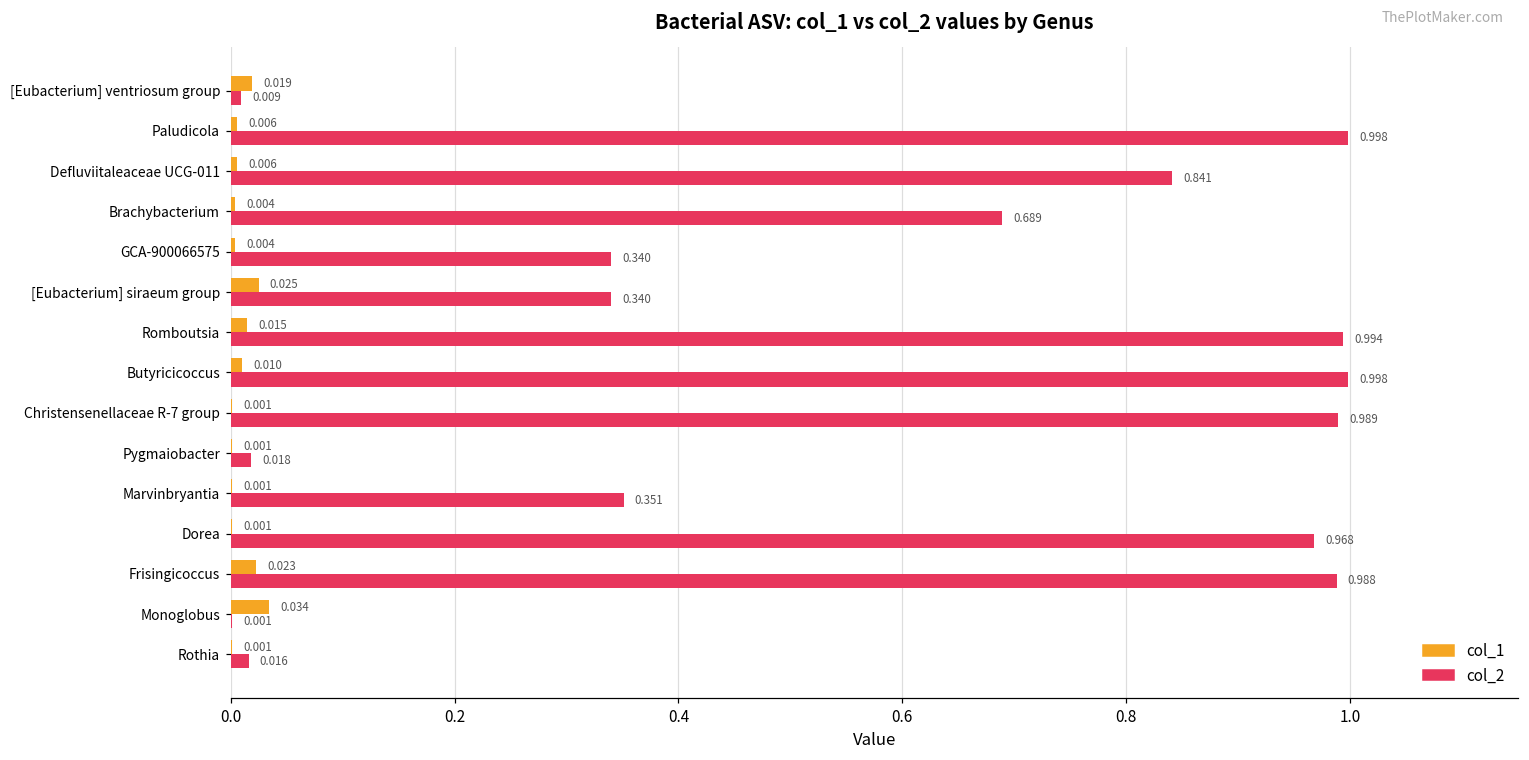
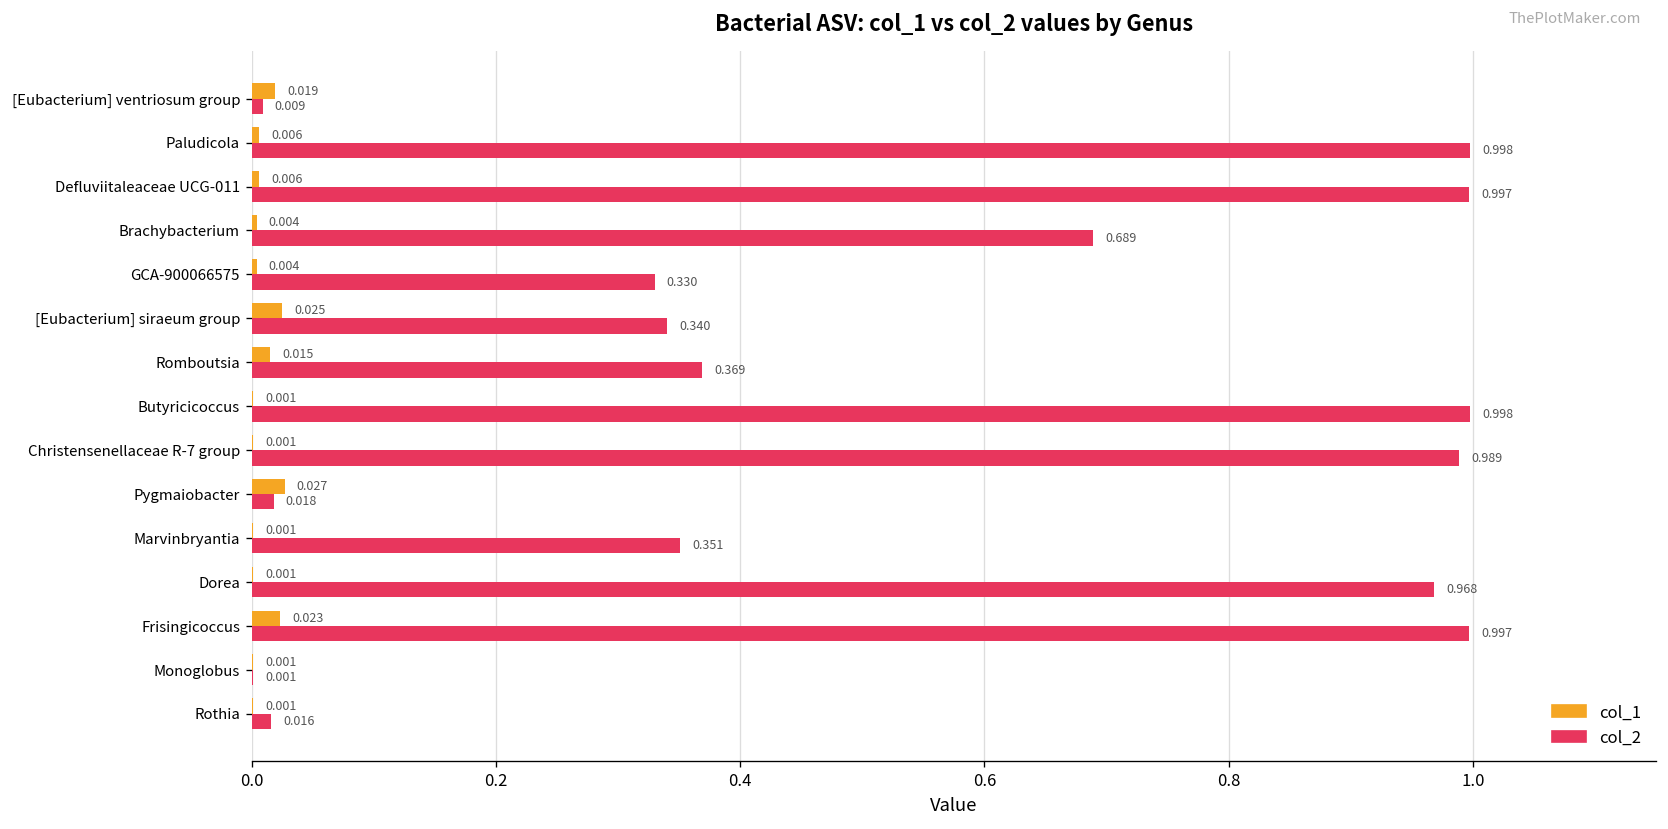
col_2, Defluviitaleaceae UCG-011: 0.841 -> 0.997
col_2, GCA-900066575: 0.340 -> 0.330
col_2, Romboutsia: 0.994 -> 0.369
col_1, Butyricicoccus: 0.010 -> 0.001
col_1, Pygmaiobacter: 0.001 -> 0.027
col_2, Frisingicoccus: 0.988 -> 0.997
col_1, Monoglobus: 0.034 -> 0.001
